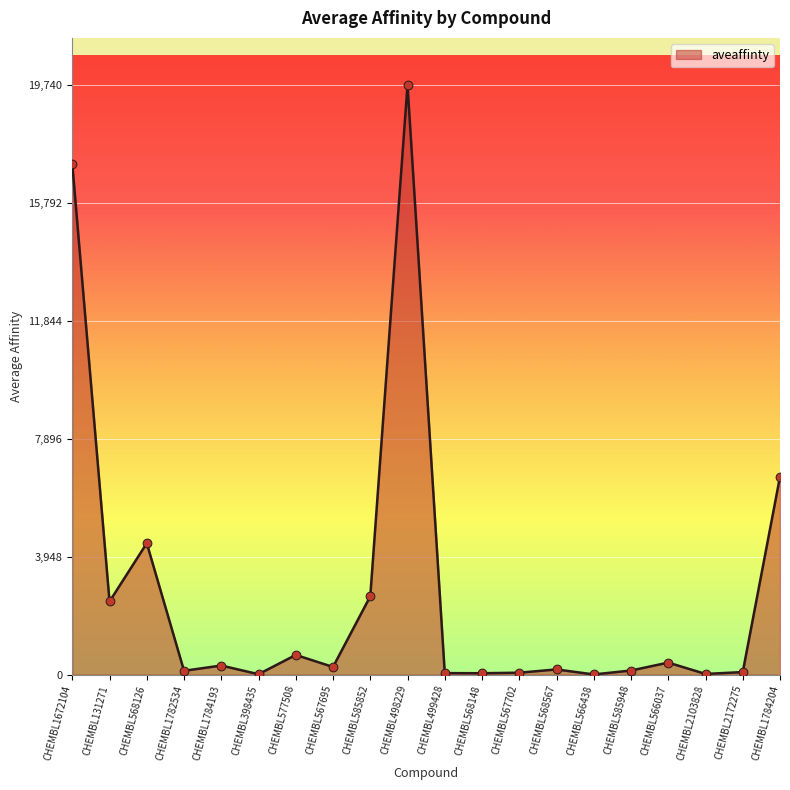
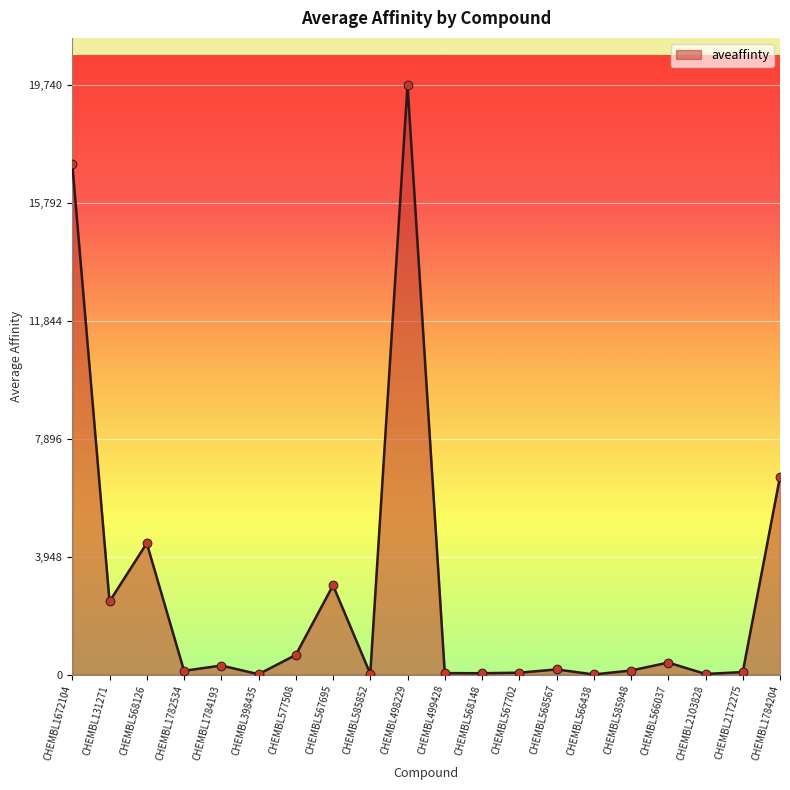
CHEMBL567695: 300 -> 3,000
CHEMBL585852: 2,600 -> 0
